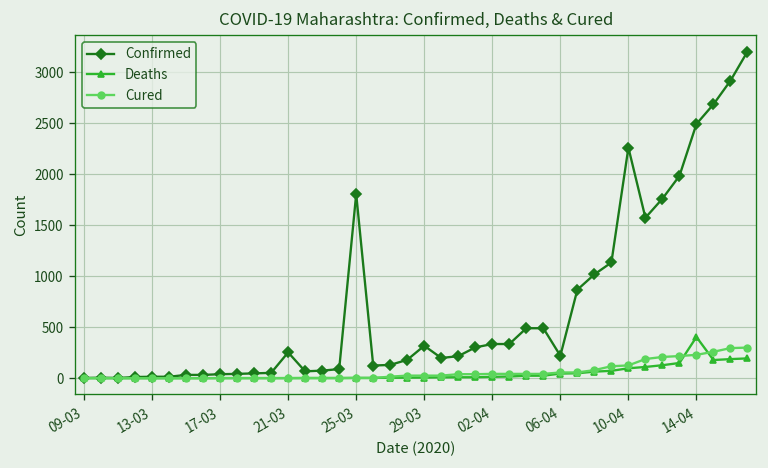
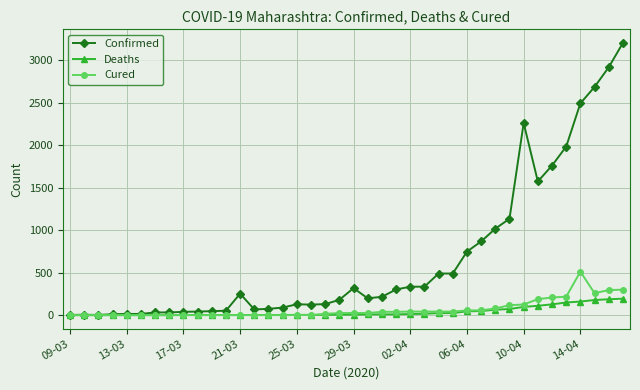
Confirmed, 25-03: 1800 -> 100
Confirmed, 06-04: 200 -> 700
Deaths, 14-04: 400 -> 200
Cured, 14-04: 200 -> 500
